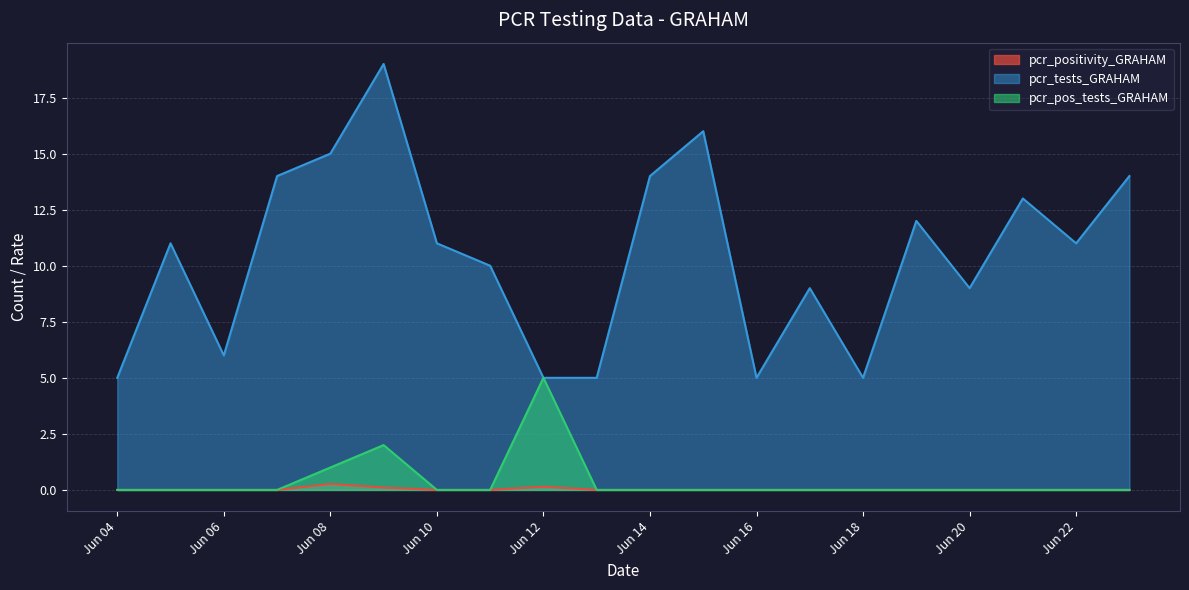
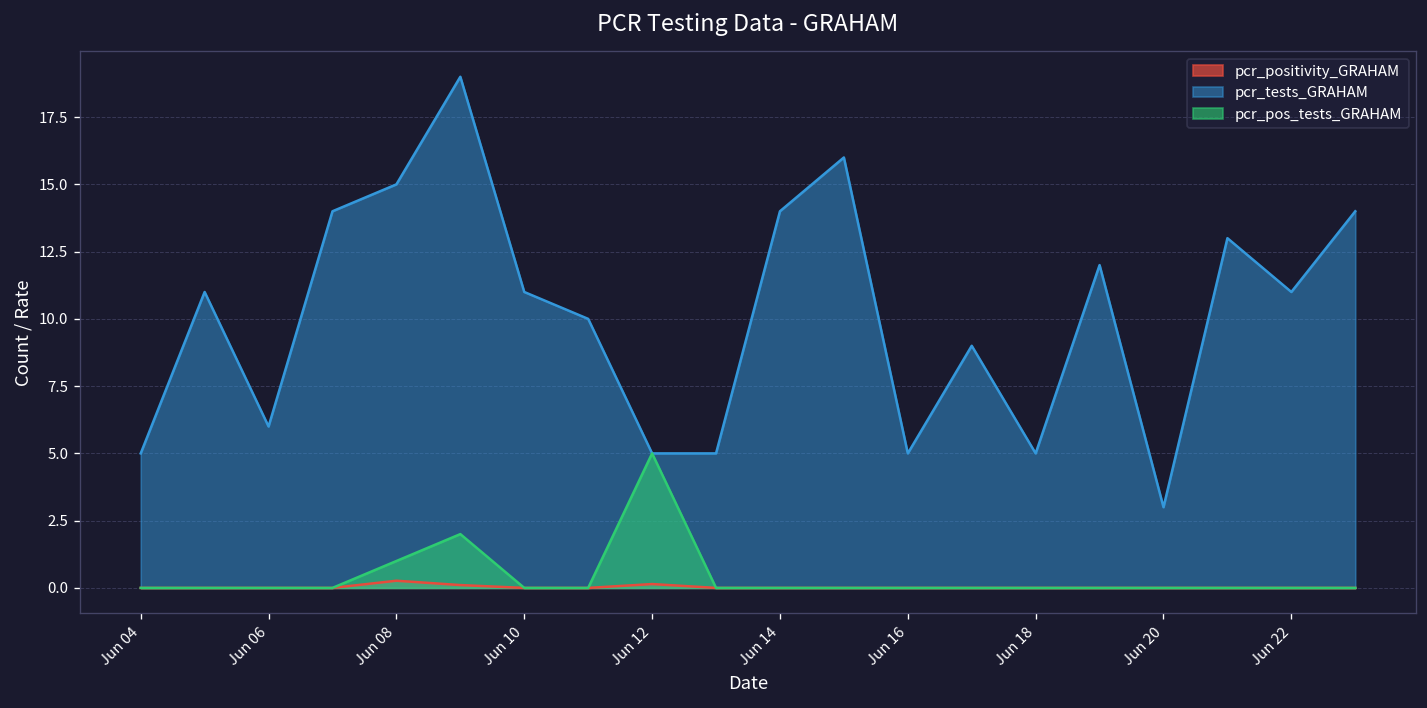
pcr_tests_GRAHAM, Jun 20: 9 -> 3
